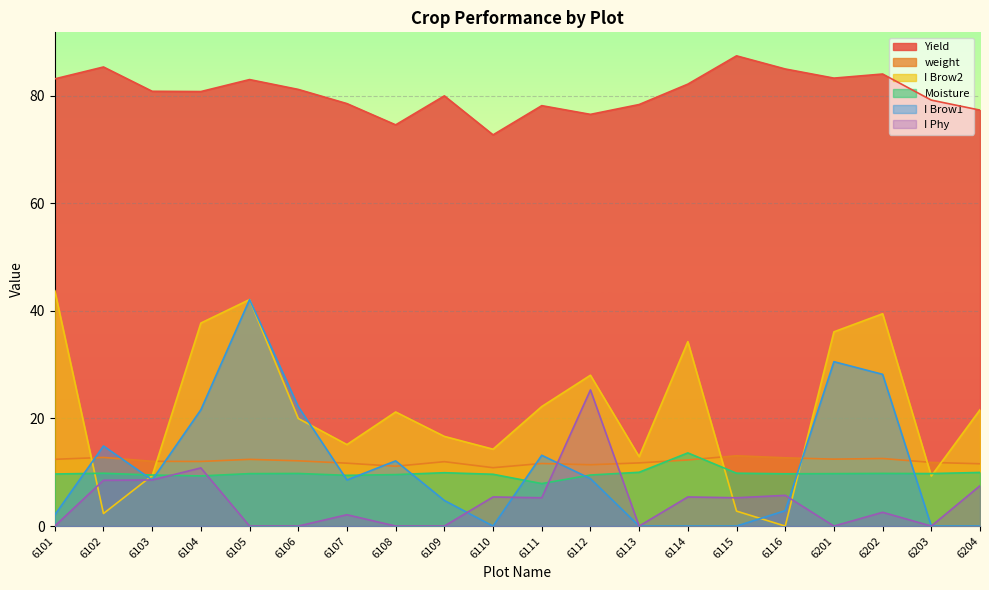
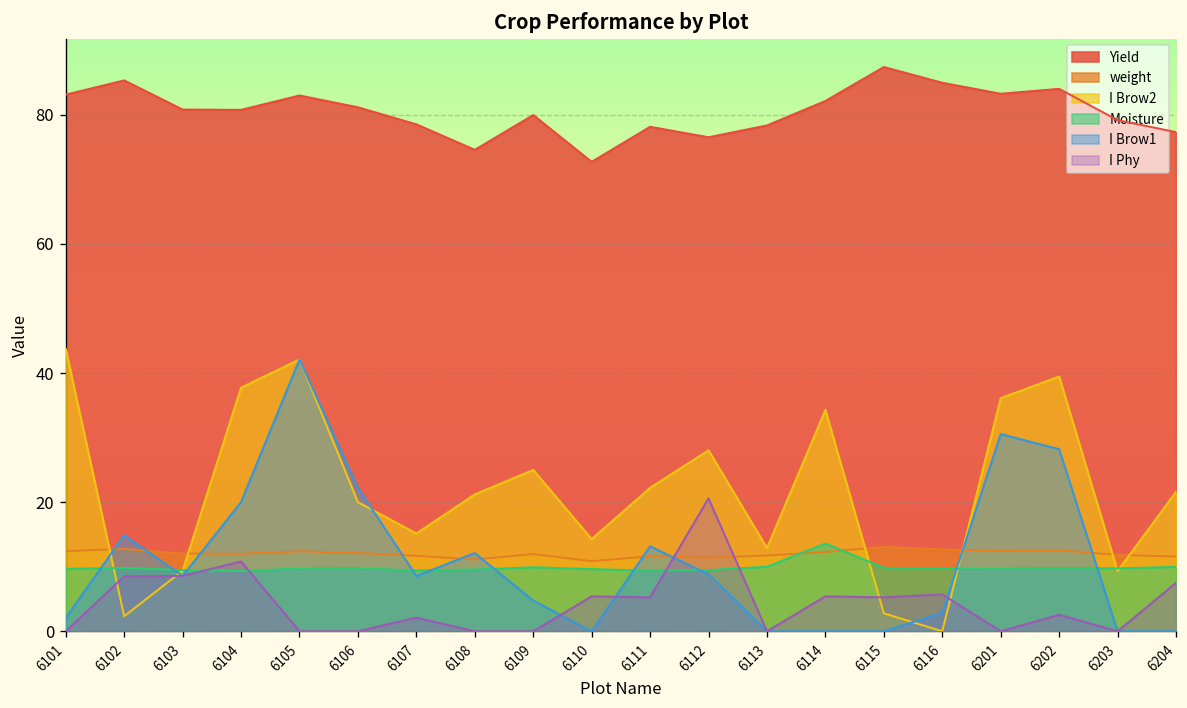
I Brow1, 6104: 22 -> 20
I Brow2, 6109: 17 -> 25
Moisture, 6111: 8 -> 9
I Phy, 6112: 25 -> 21
